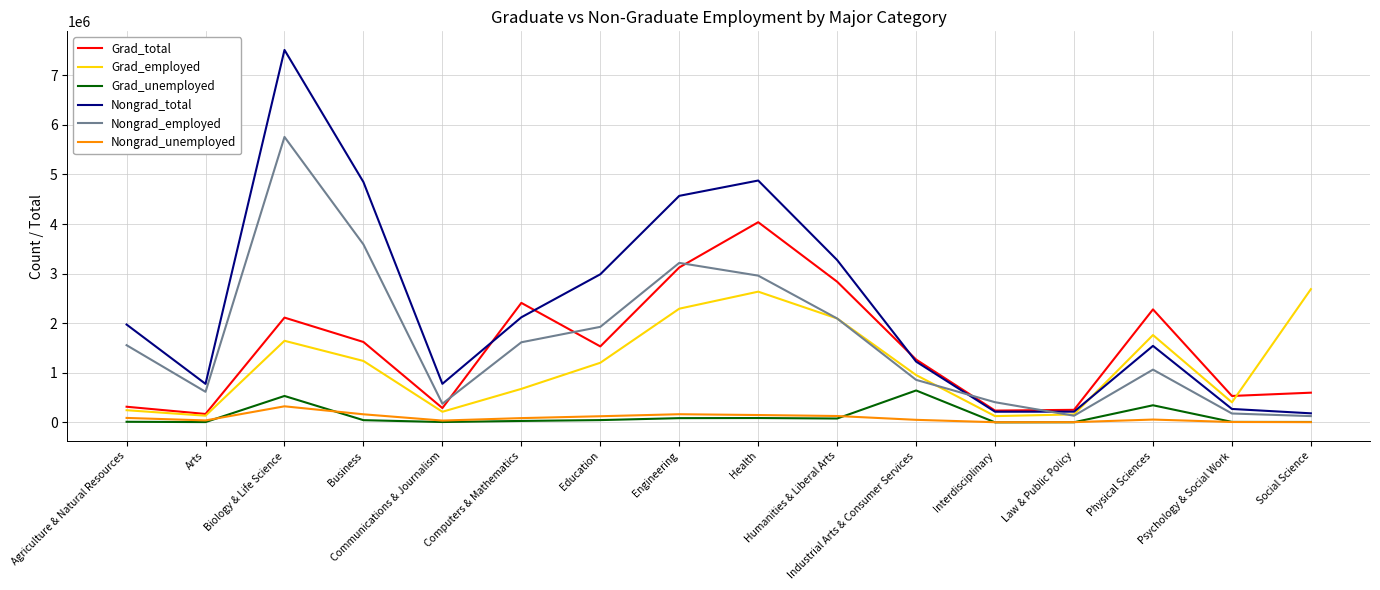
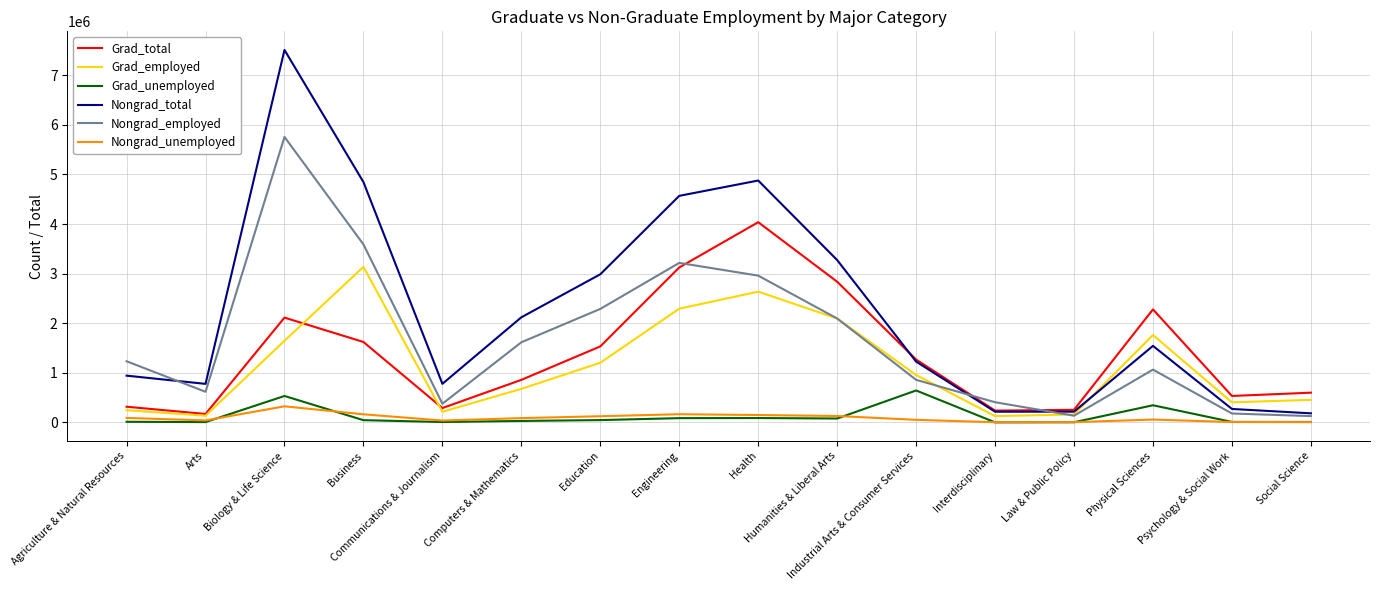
Nongrad_total, Agriculture & Natural Resources: 2000000 -> 900000
Nongrad_employed, Agriculture & Natural Resources: 1600000 -> 1200000
Grad_employed, Business: 1200000 -> 3100000
Grad_total, Computers & Mathematics: 2400000 -> 900000
Nongrad_employed, Education: 1900000 -> 2300000
Grad_employed, Social Science: 2700000 -> 500000
